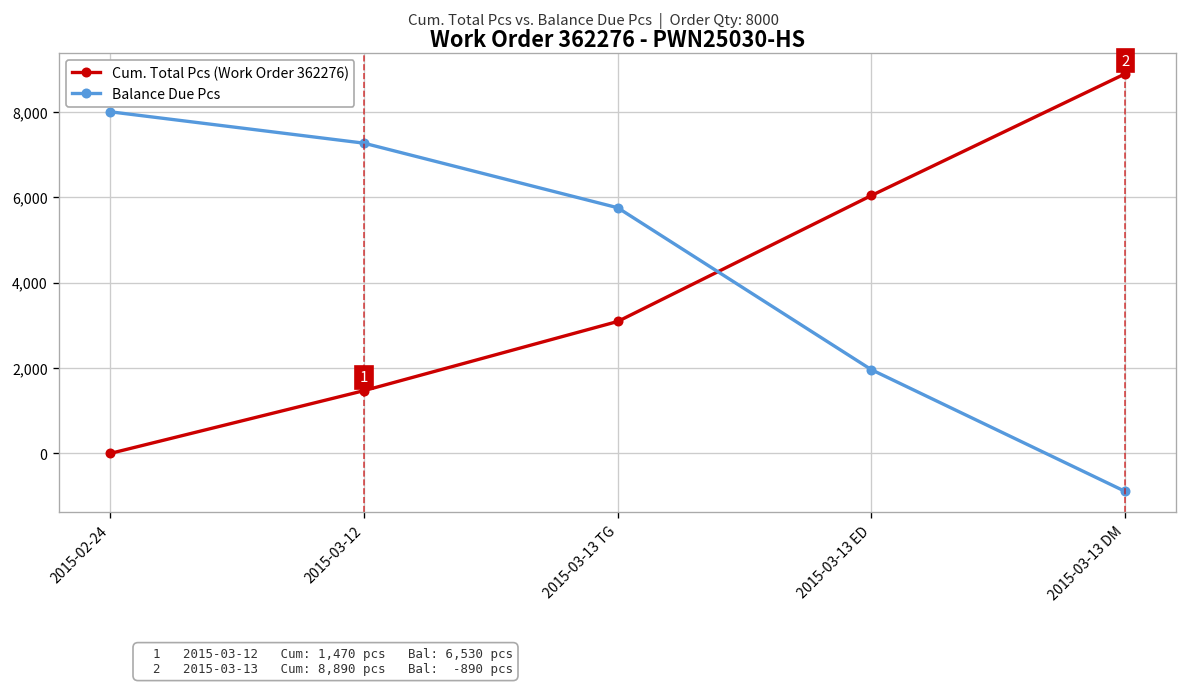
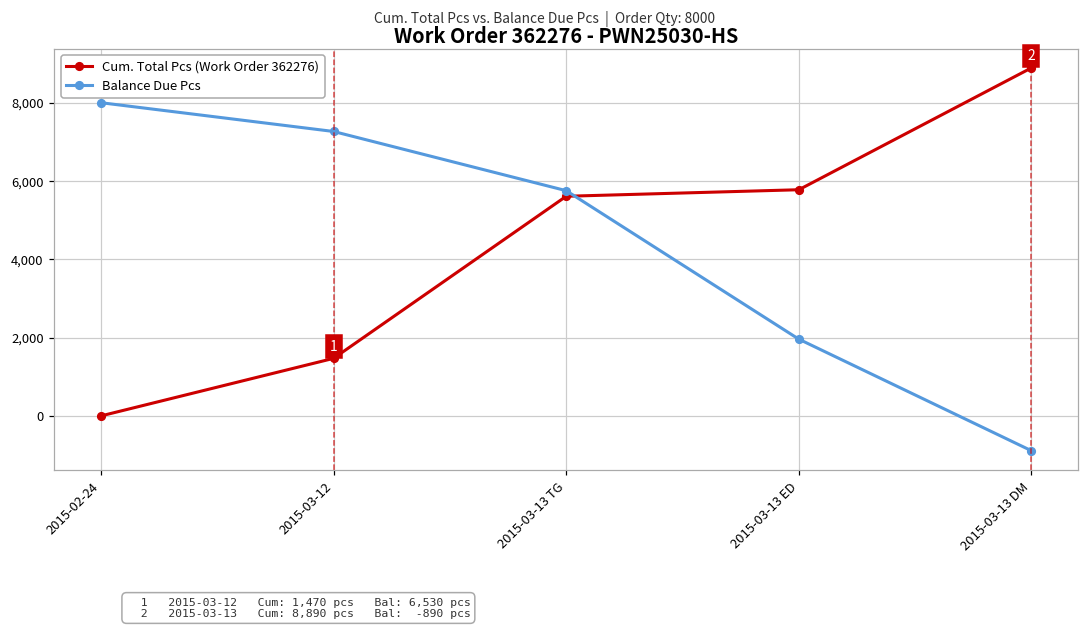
Cum. Total Pcs (Work Order 362276), 2015-03-13 TG: 3,100 -> 5,600
Cum. Total Pcs (Work Order 362276), 2015-03-13 ED: 6,000 -> 5,800
